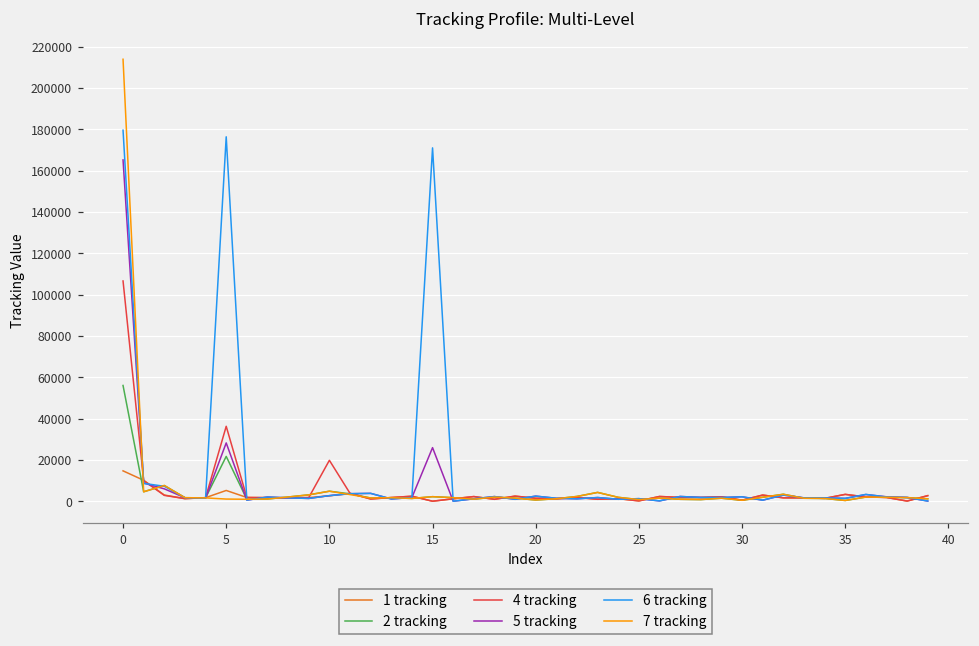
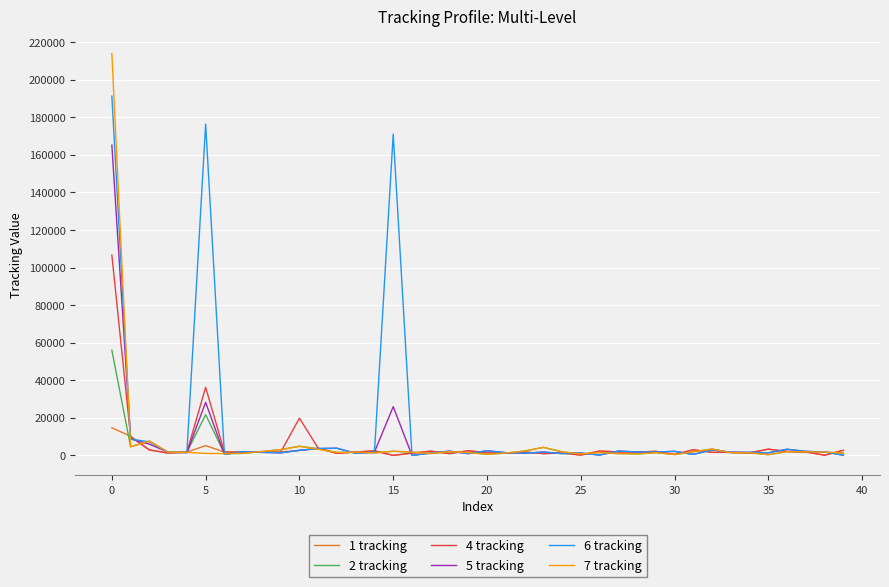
6 tracking, 0: 180000 -> 191000
